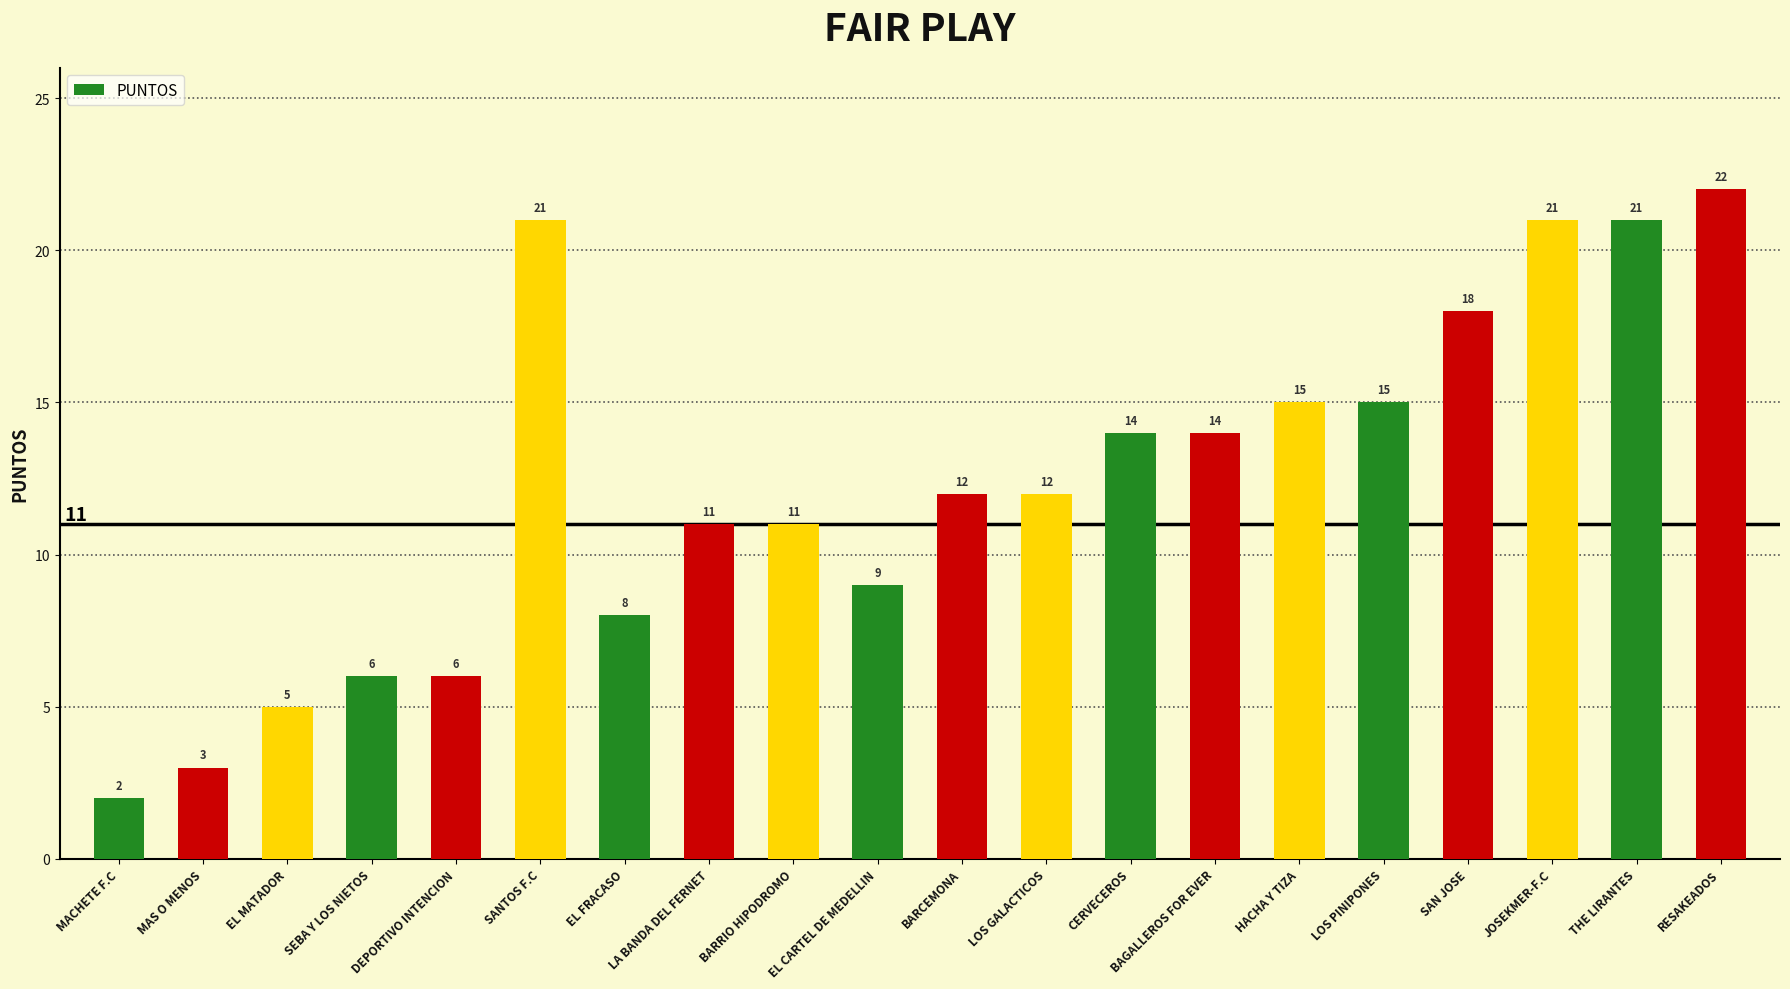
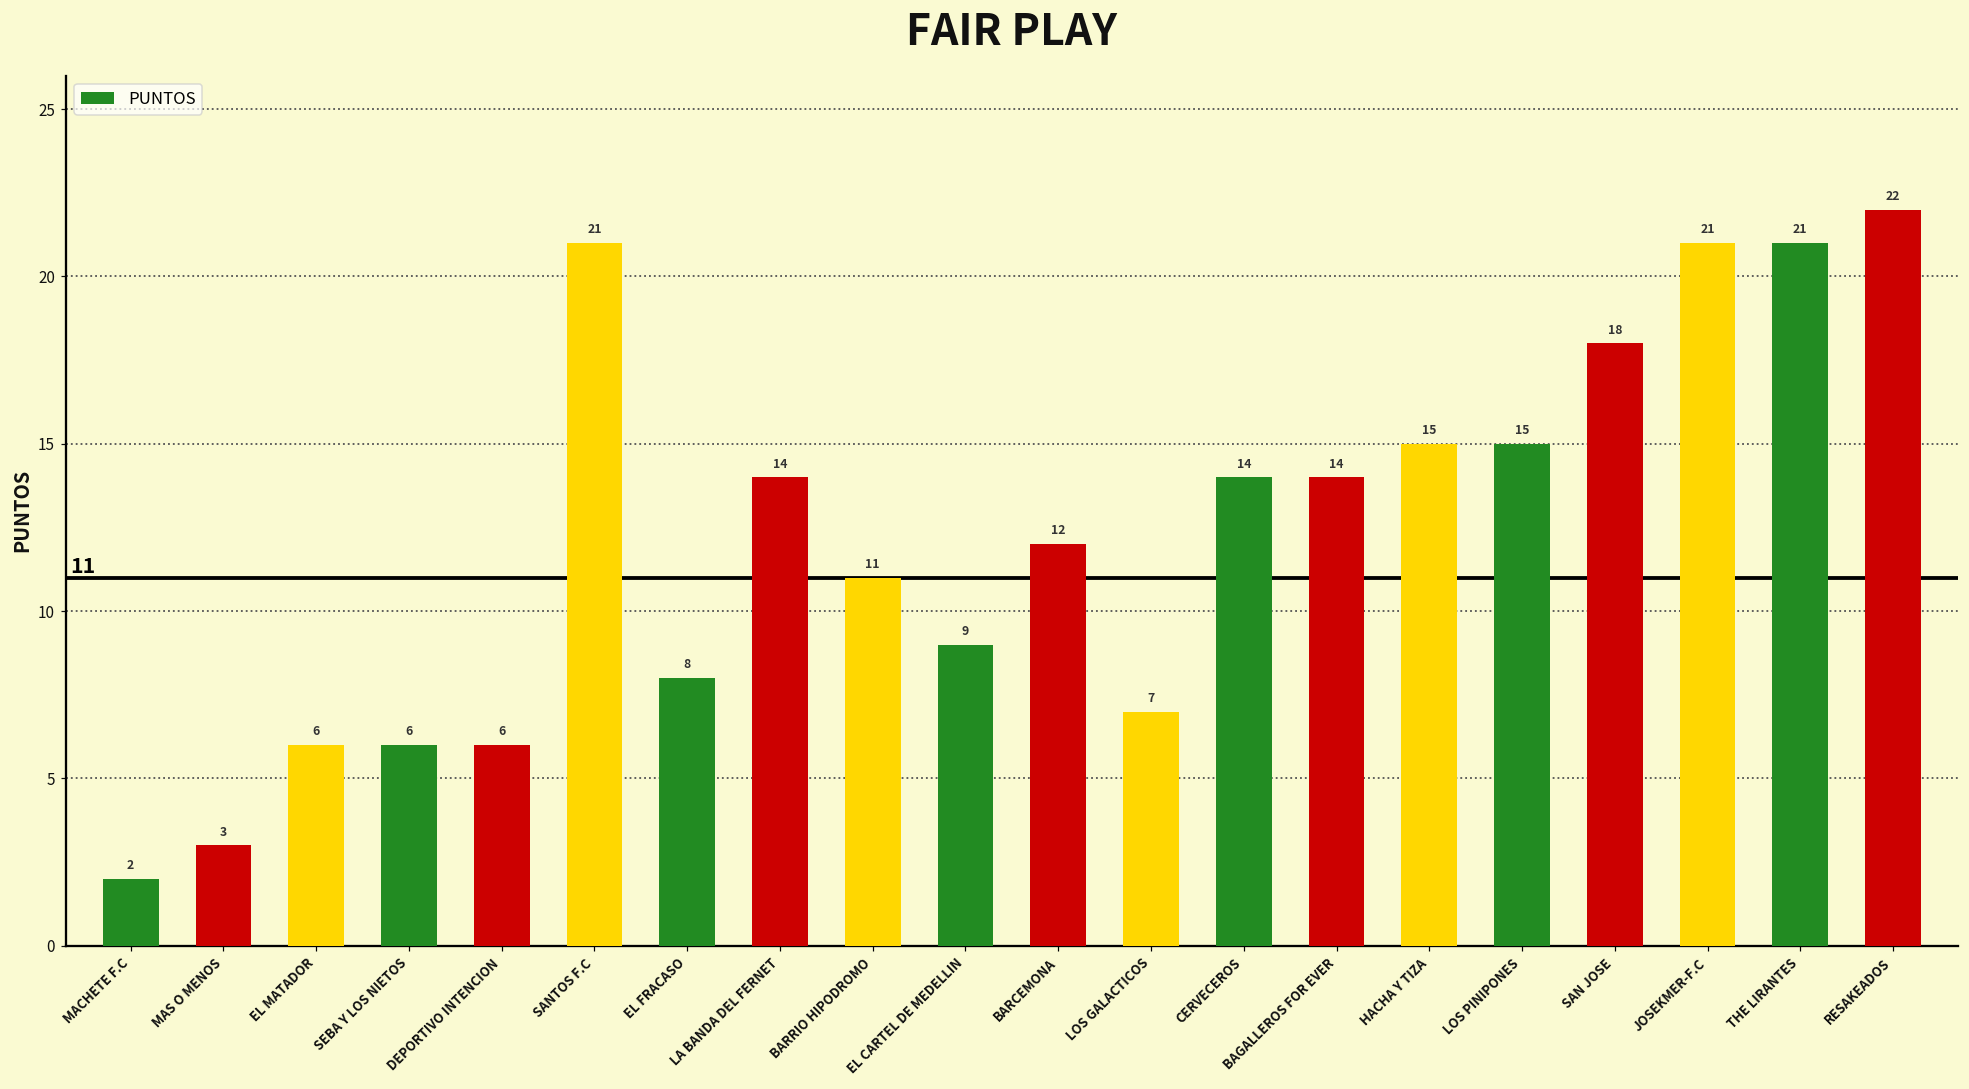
EL MATADOR: 5 -> 6
LA BANDA DEL FERNET: 11 -> 14
LOS GALACTICOS: 12 -> 7
